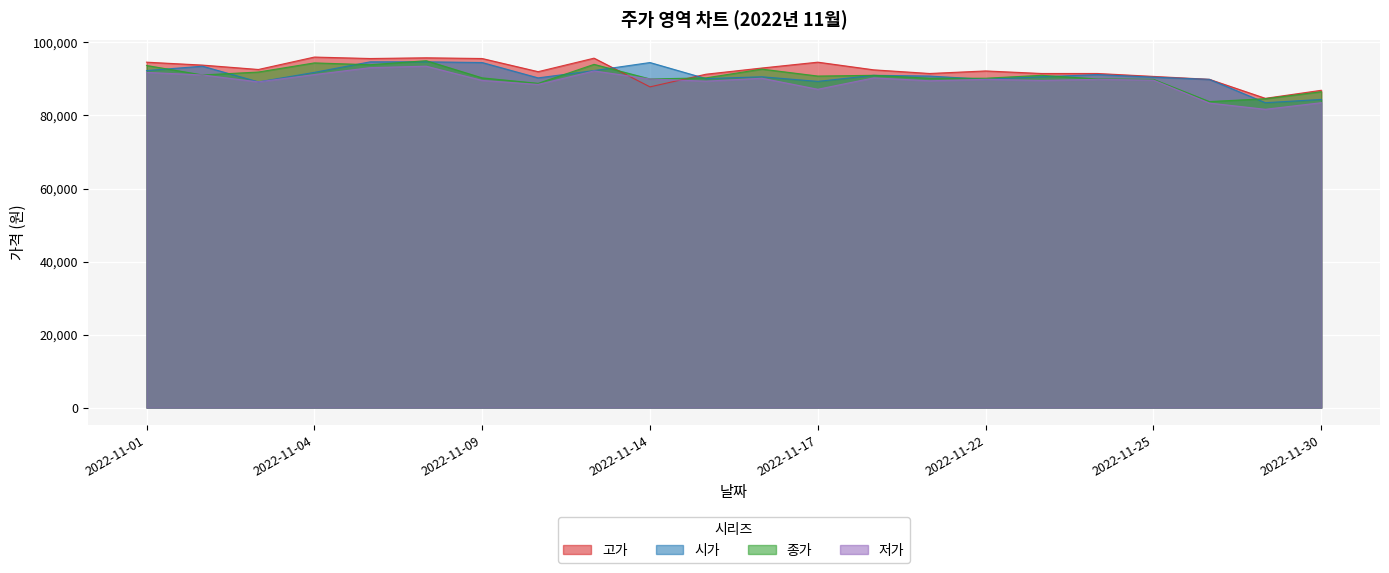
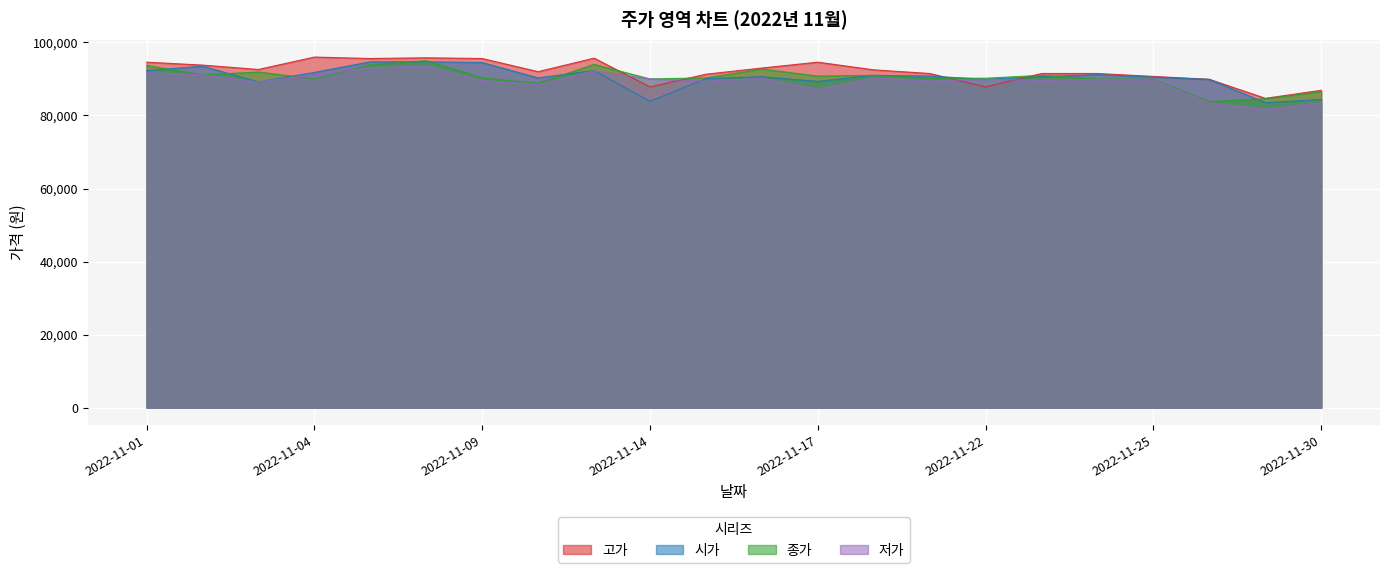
종가, 2022-11-04: 94,000 -> 90,000
시가, 2022-11-14: 95,000 -> 84,000
고가, 2022-11-22: 92,000 -> 88,000
